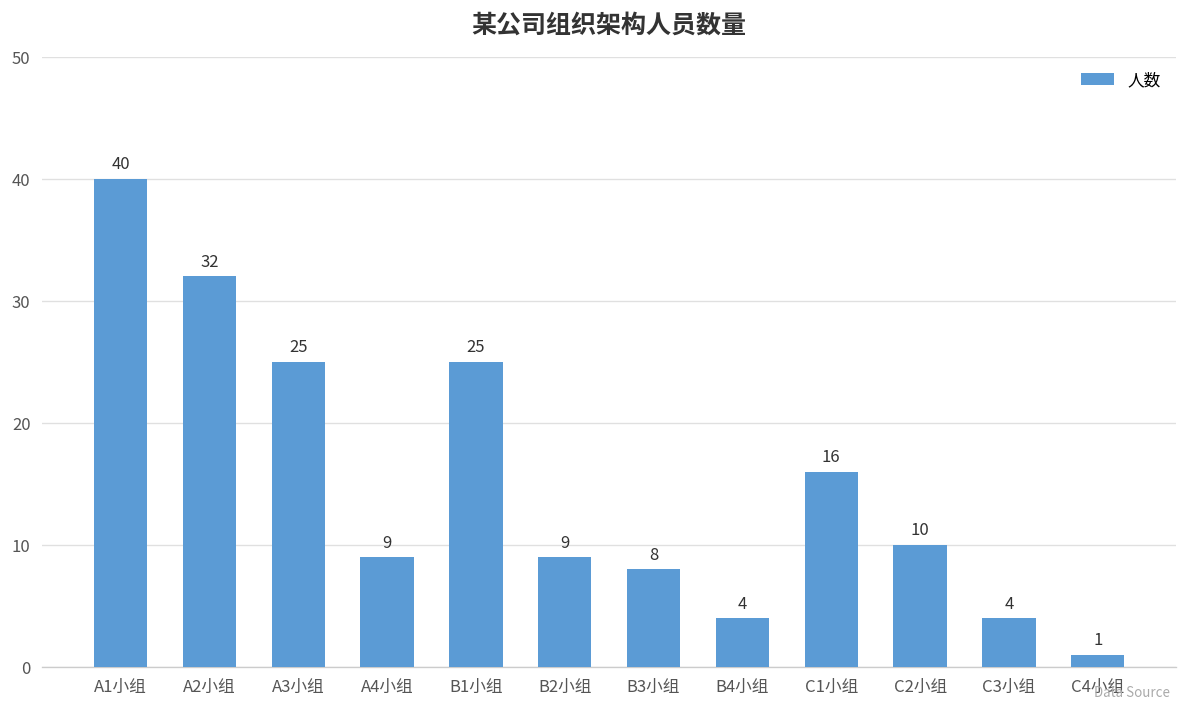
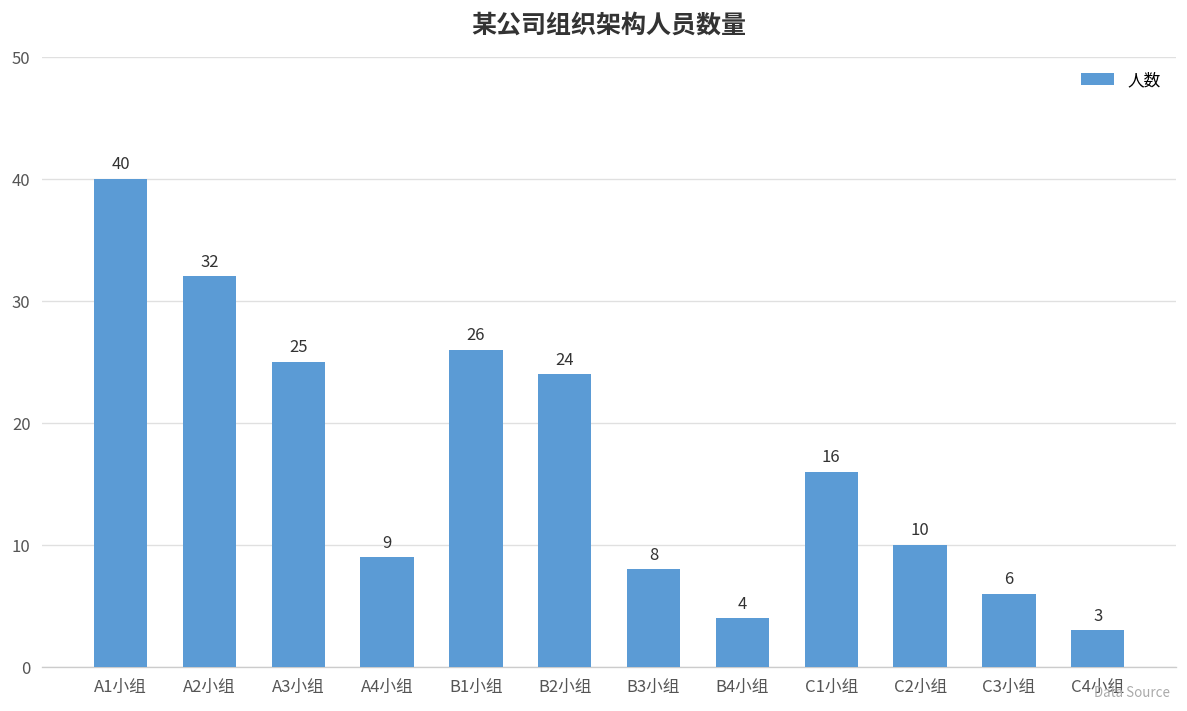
B1小组: 25 -> 26
B2小组: 9 -> 24
C3小组: 4 -> 6
C4小组: 1 -> 3
